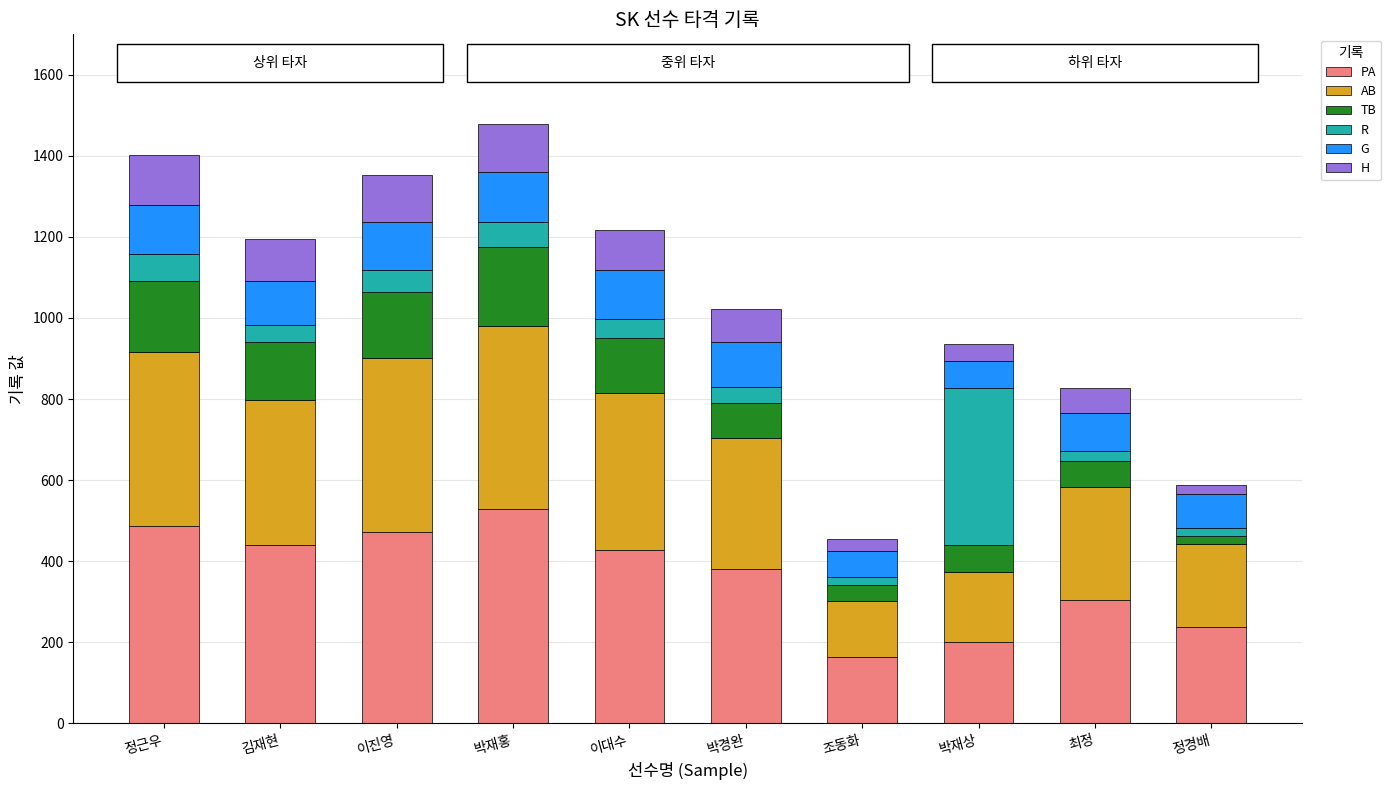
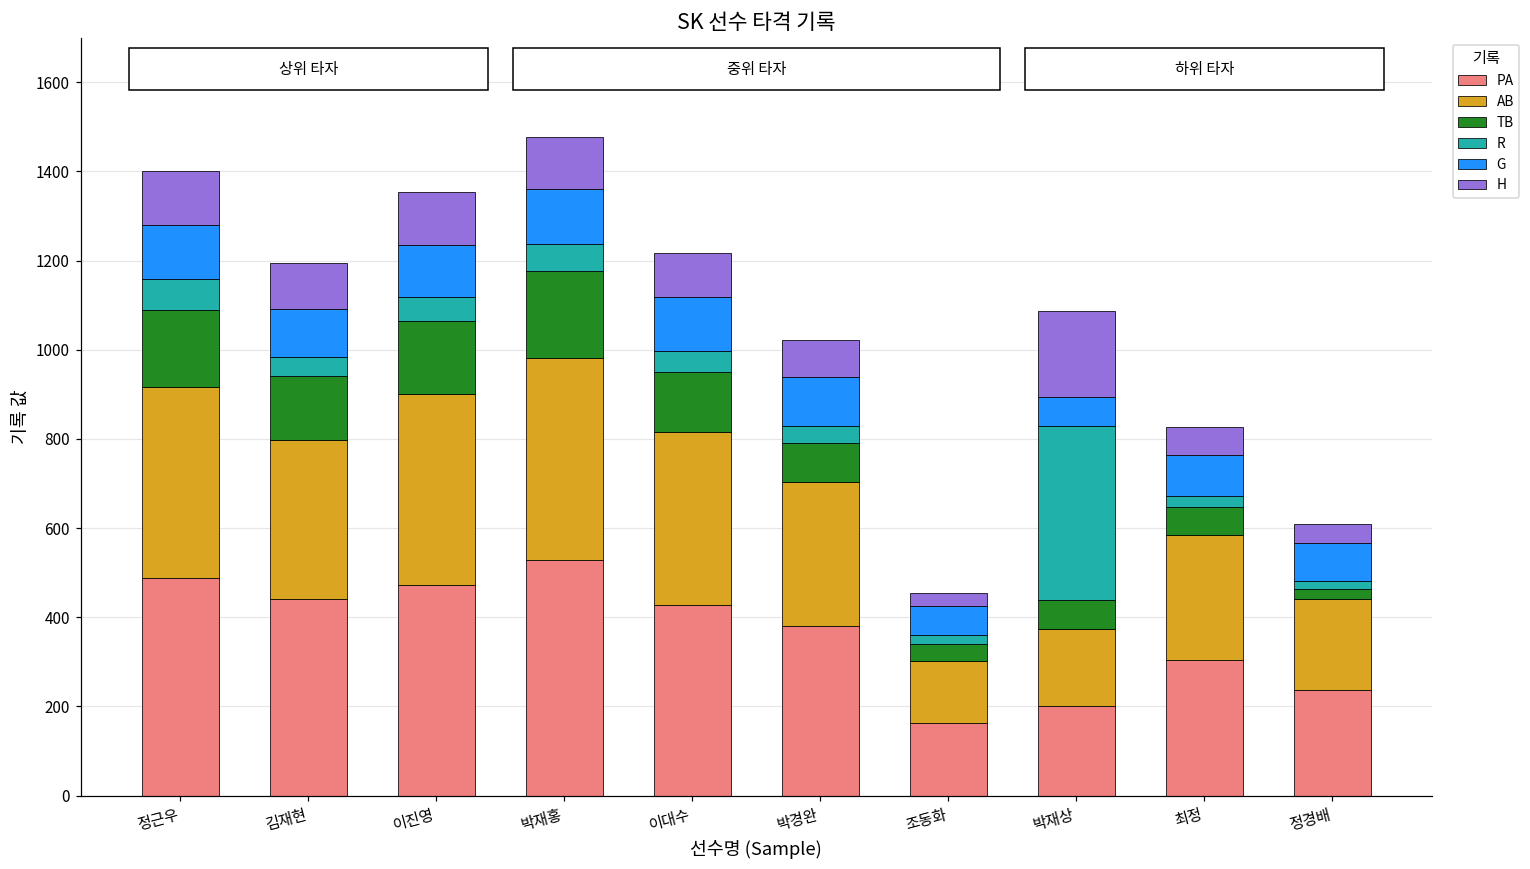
H, 박재상: 40 -> 190
H, 정경배: 20 -> 40
